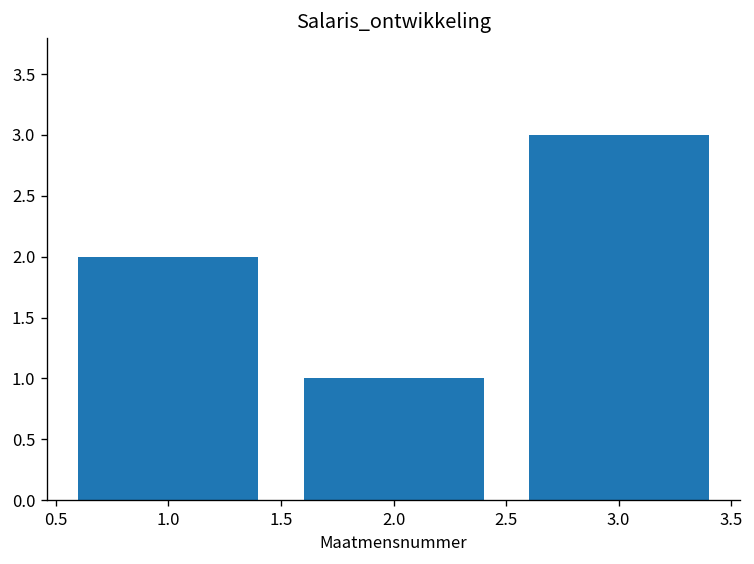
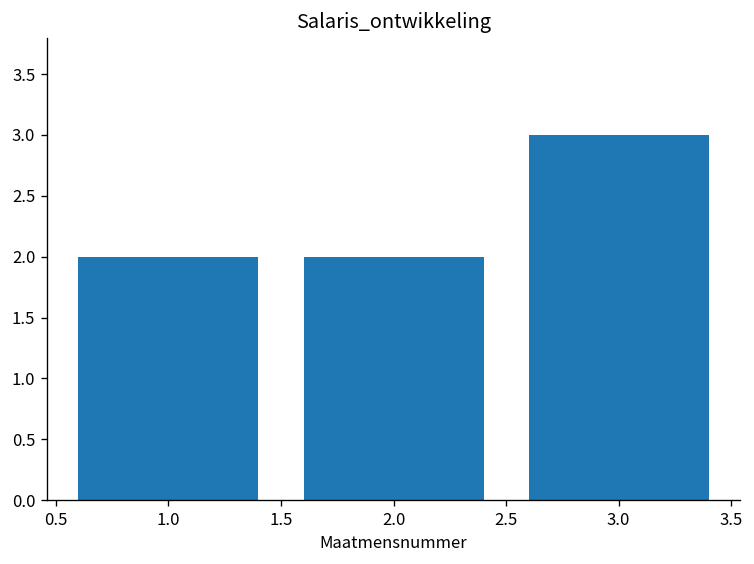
2.0: 1 -> 2
